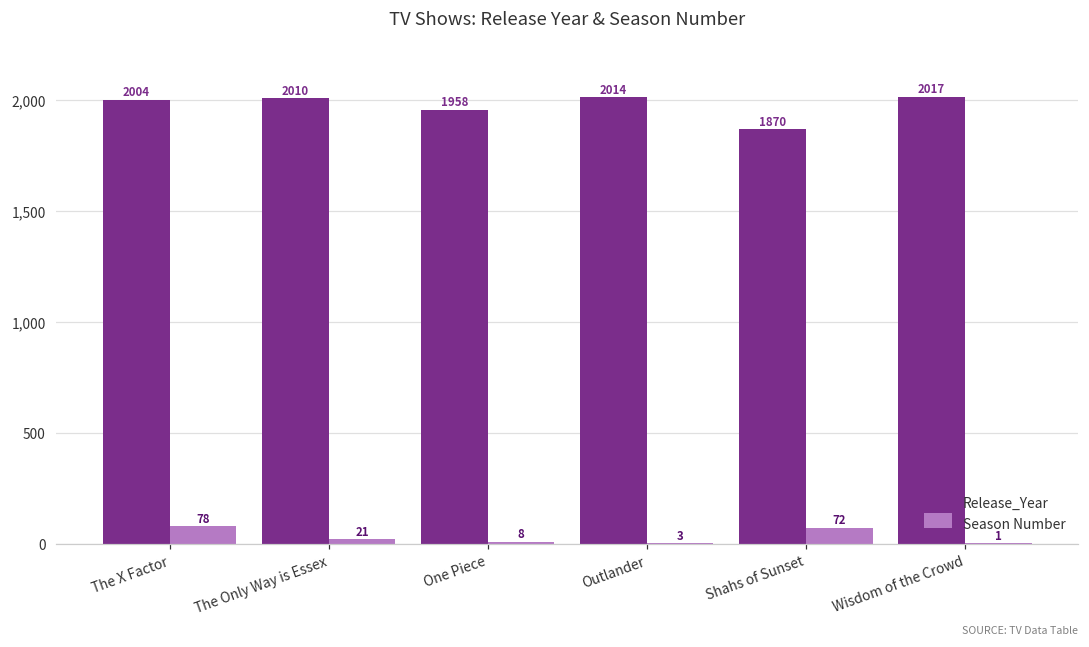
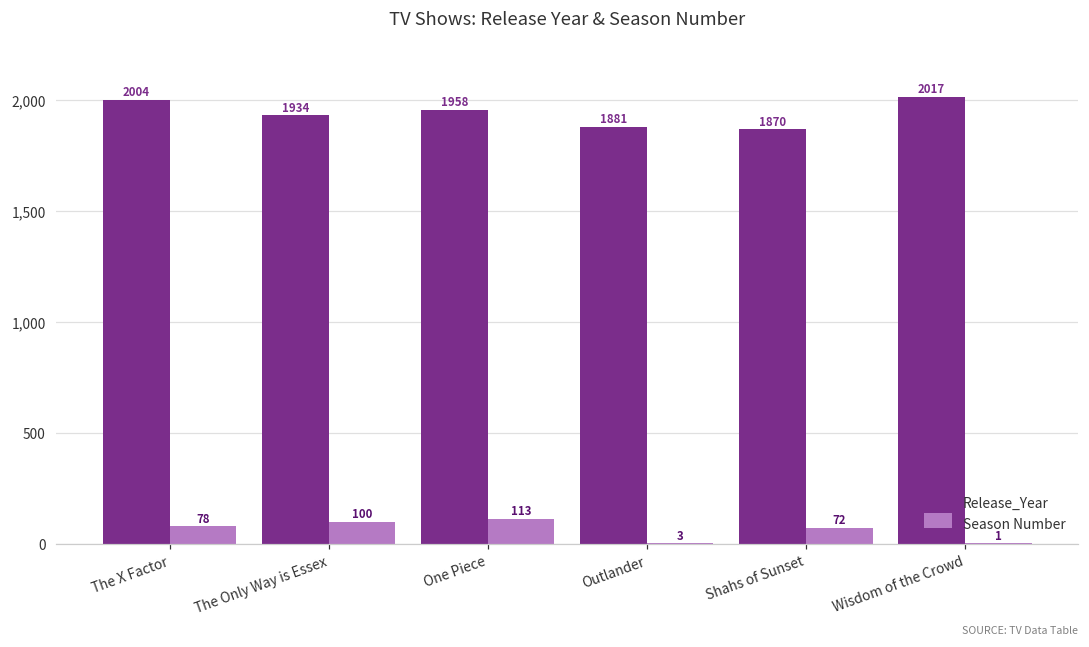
Release_Year, The Only Way is Essex: 2010 -> 1934
Season Number, The Only Way is Essex: 21 -> 100
Season Number, One Piece: 8 -> 113
Release_Year, Outlander: 2014 -> 1881
